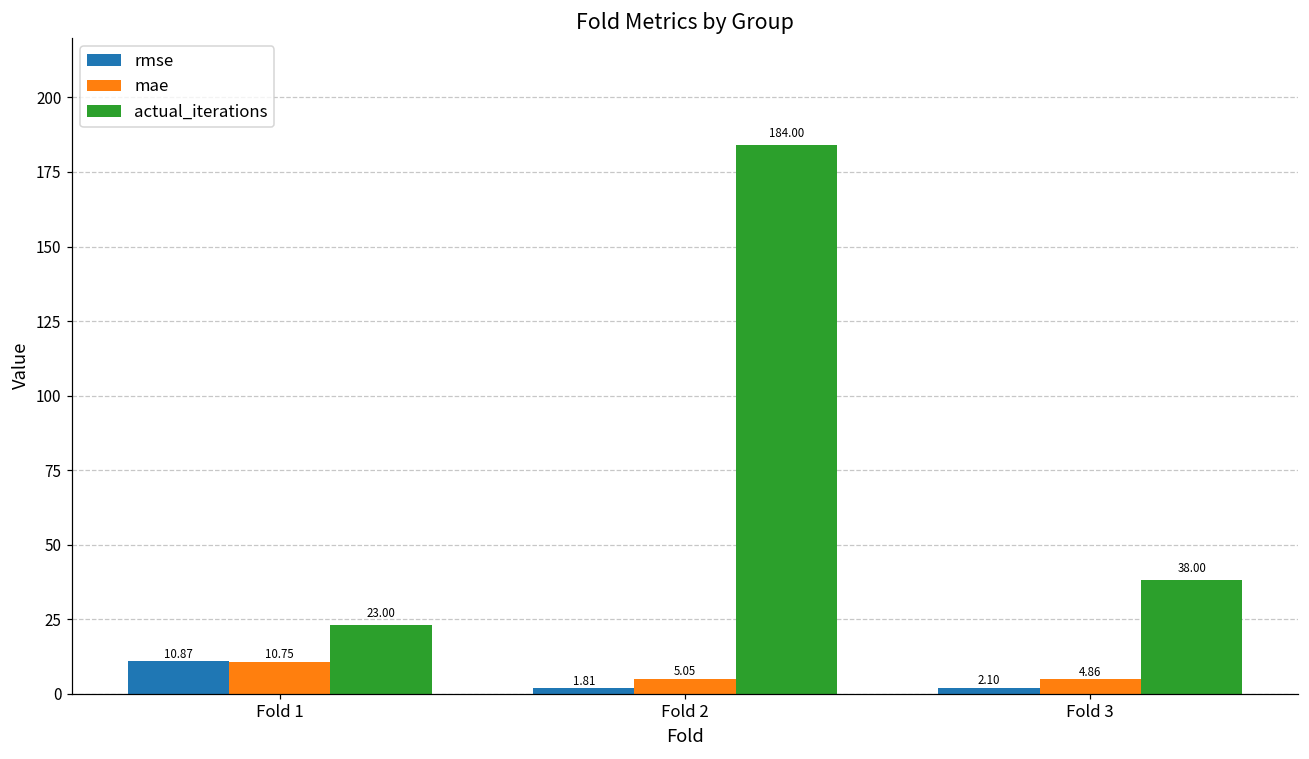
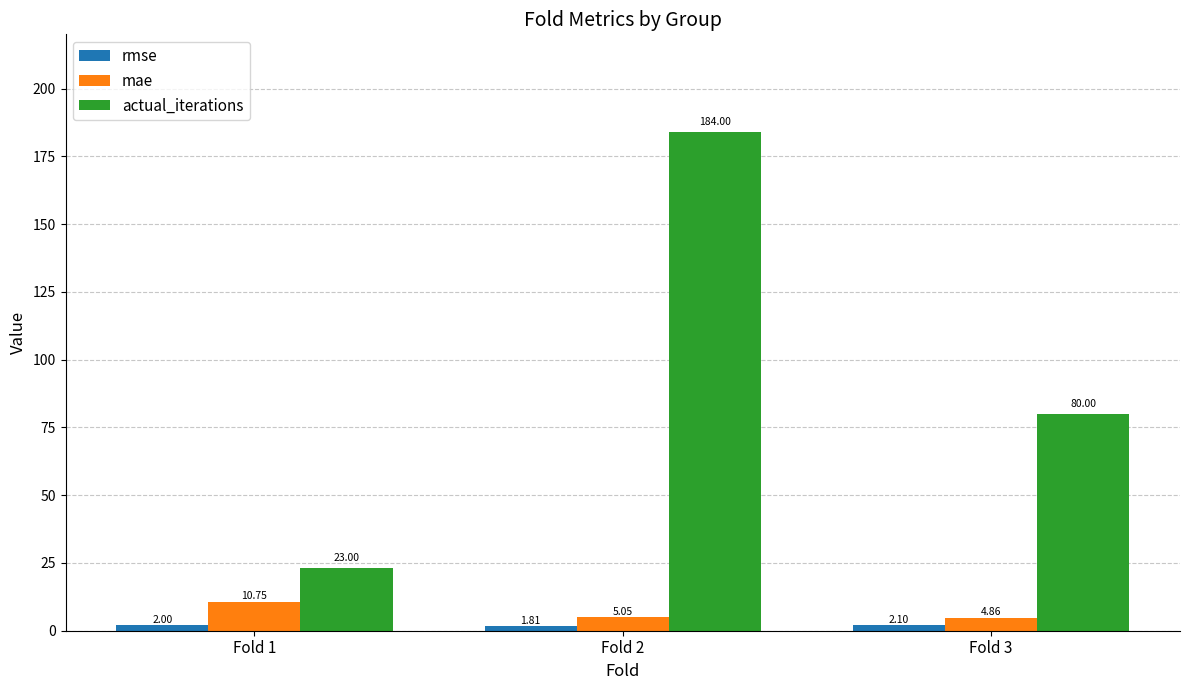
rmse, Fold 1: 10.87 -> 2.00
actual_iterations, Fold 3: 38.00 -> 80.00
